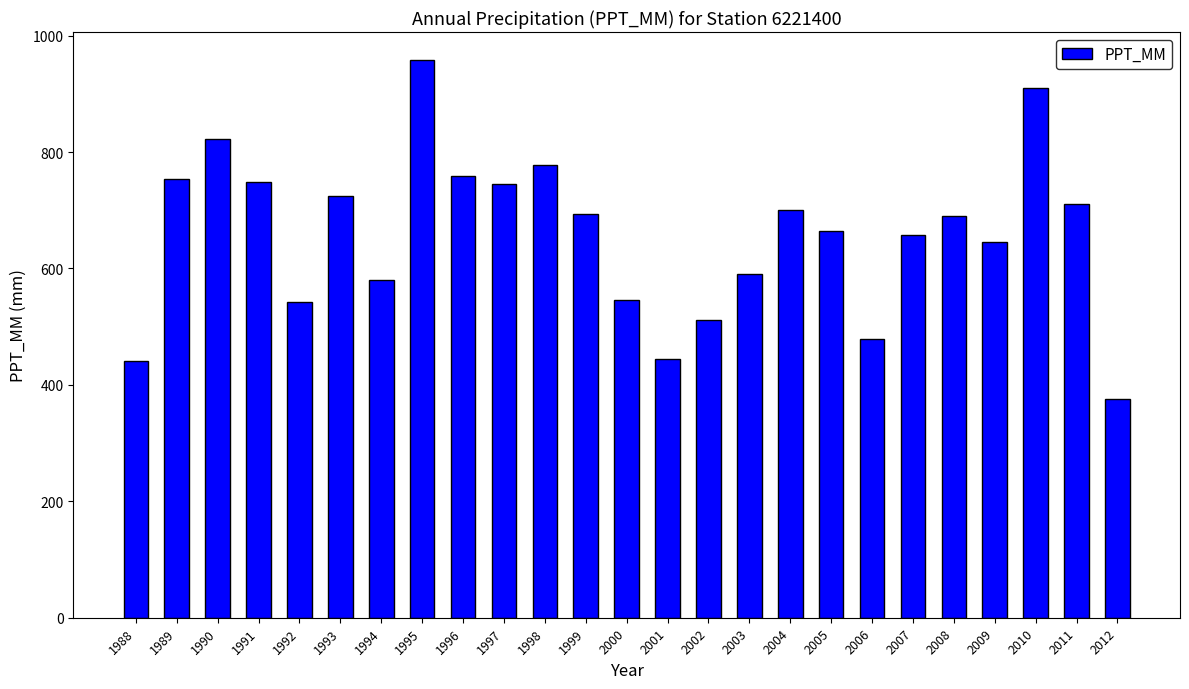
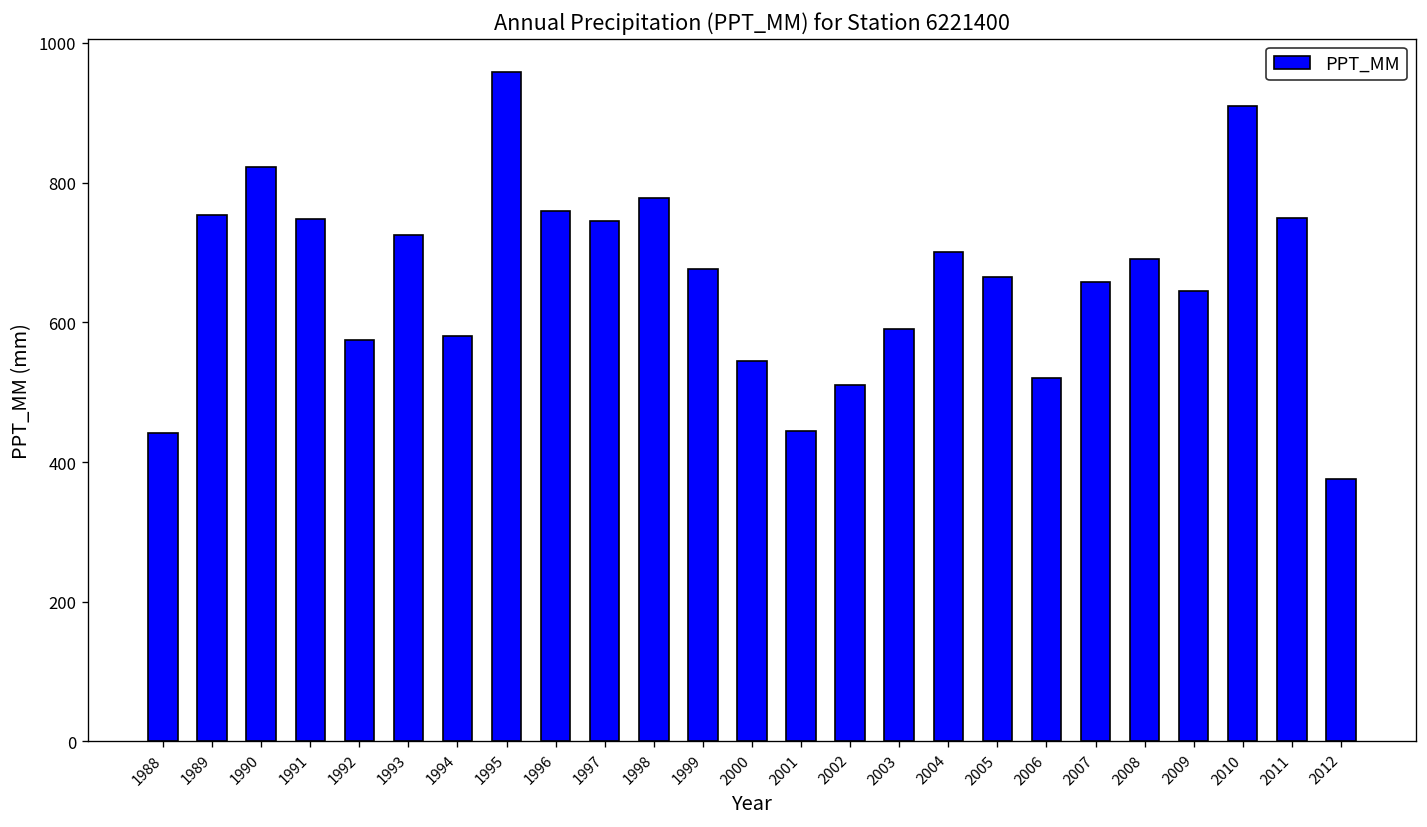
1992: 540 -> 570
1999: 690 -> 680
2006: 480 -> 520
2011: 710 -> 750
